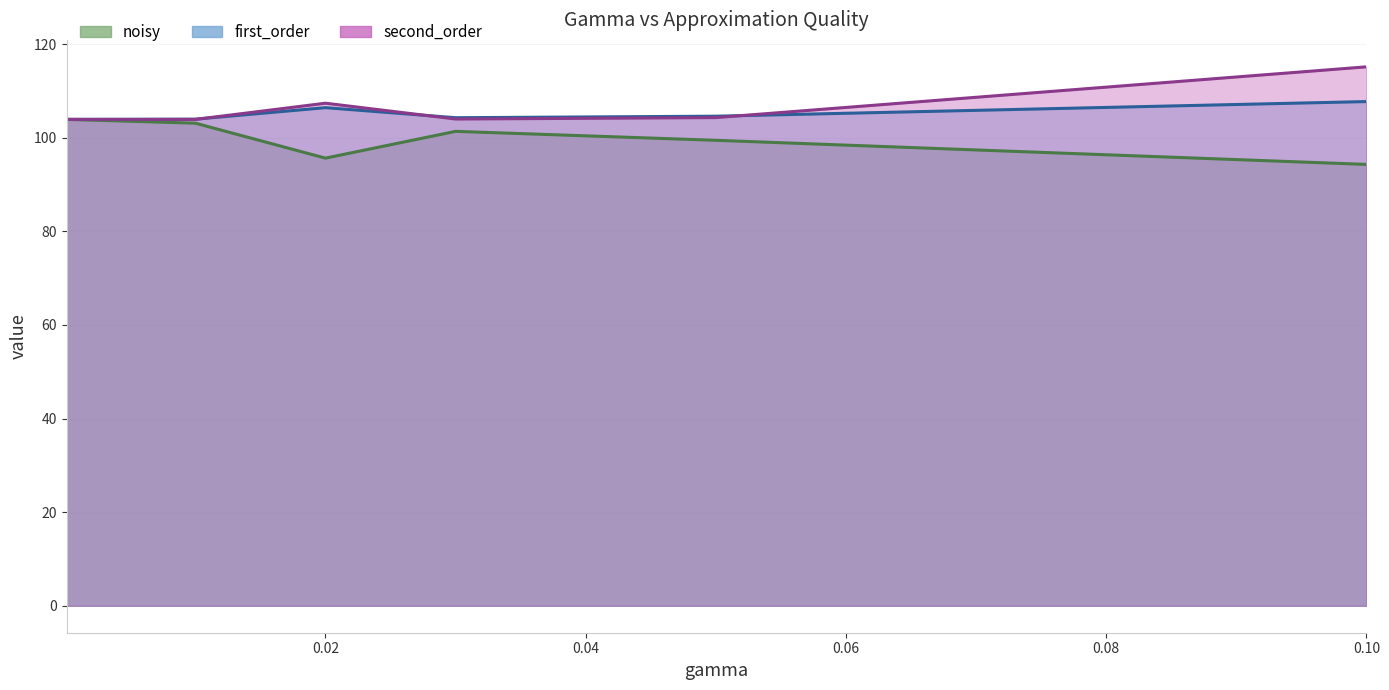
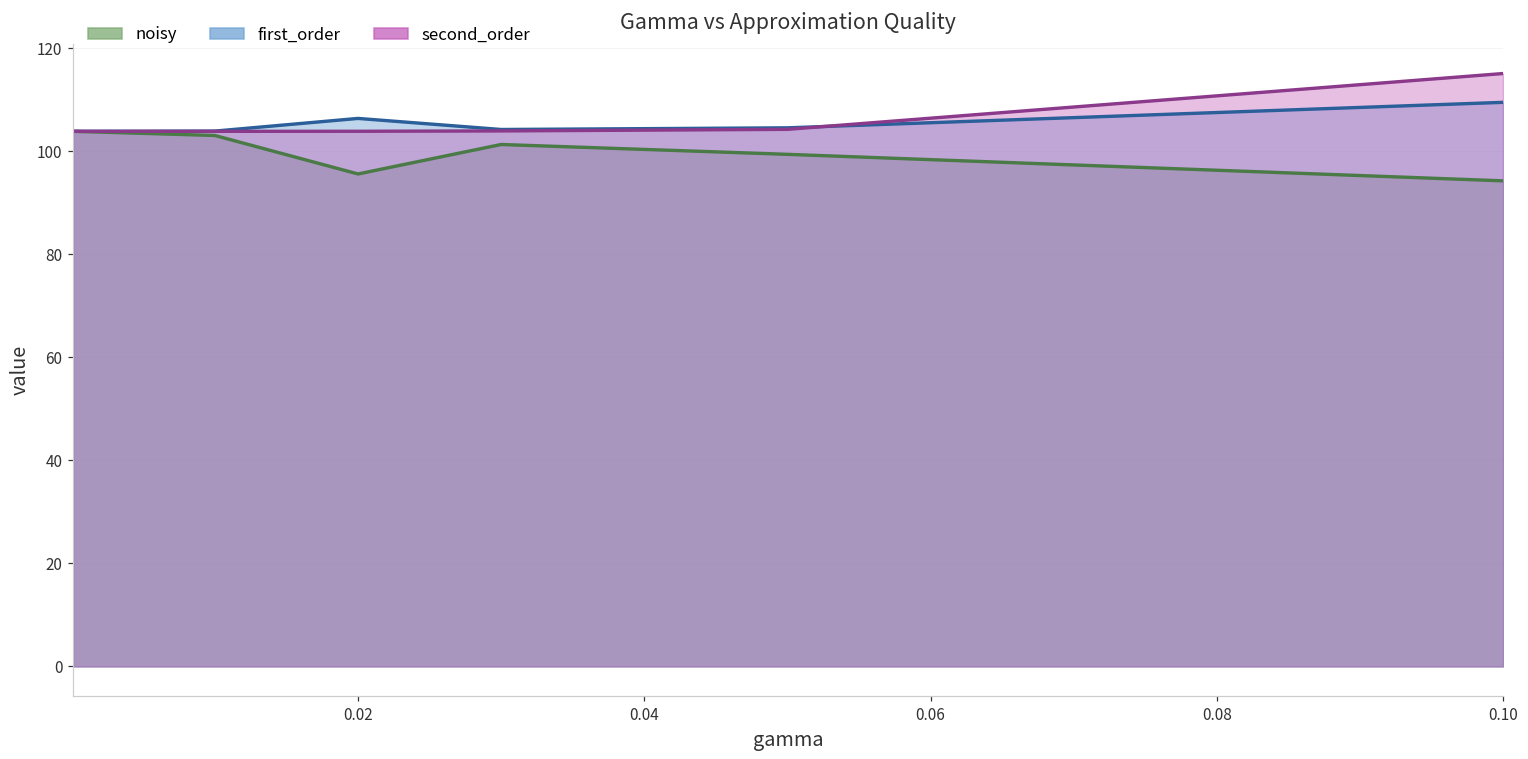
second_order, 0.02: 107 -> 104
first_order, 0.10: 108 -> 110
